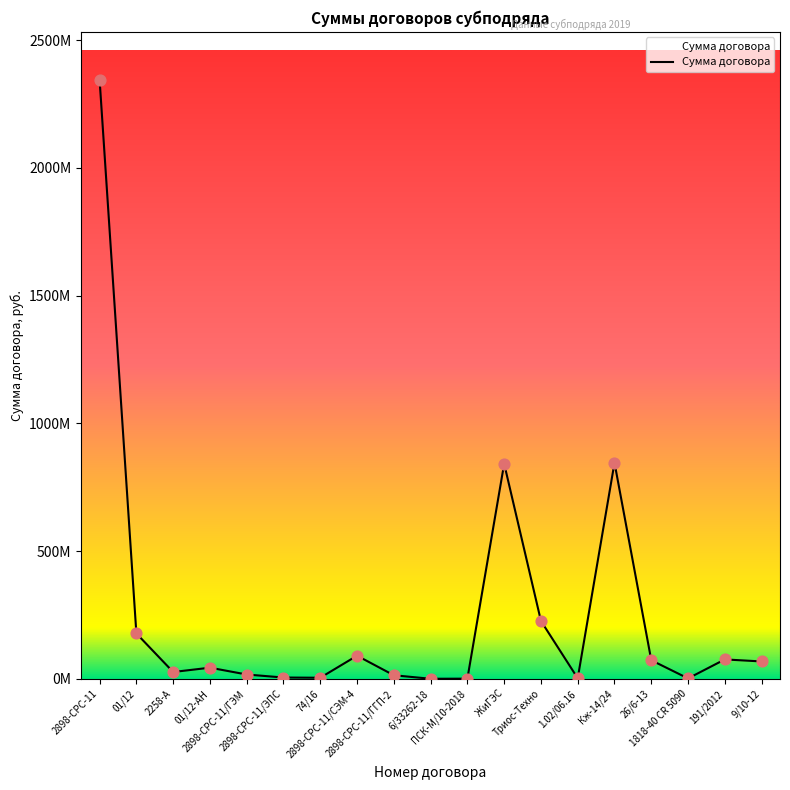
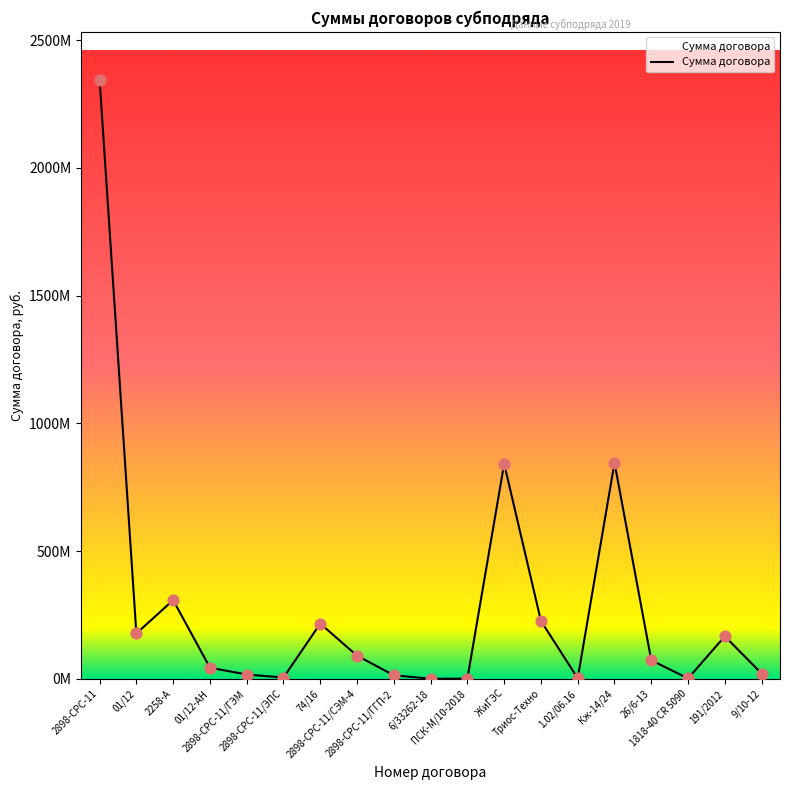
2258-А: 30000000 -> 310000000
74/16: 0 -> 220000000
191/2012: 80000000 -> 170000000
9/10-12: 70000000 -> 20000000
